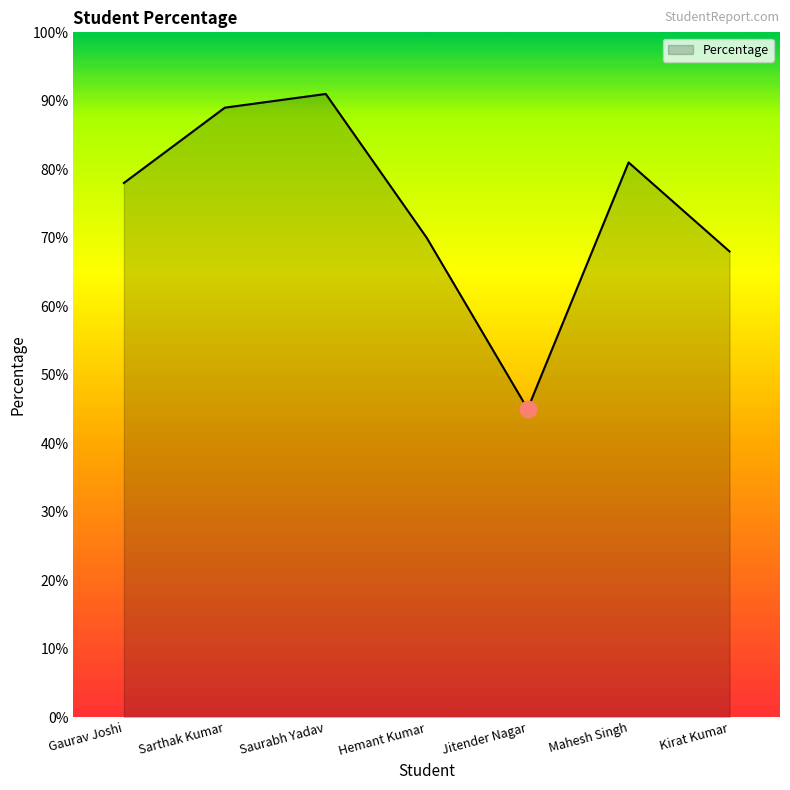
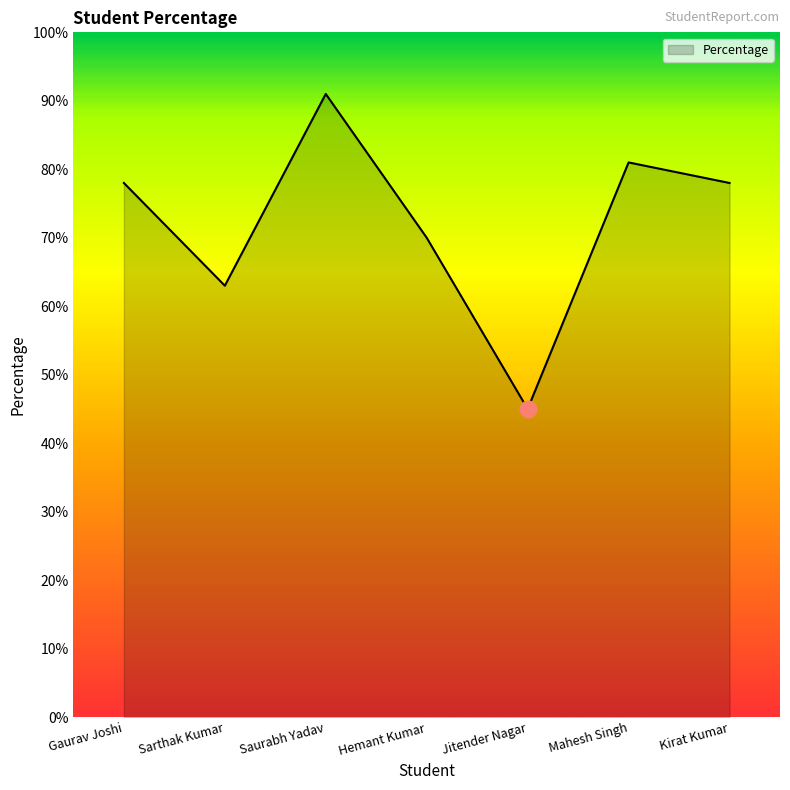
Percentage, Sarthak Kumar: 89% -> 63%
Percentage, Kirat Kumar: 68% -> 78%
